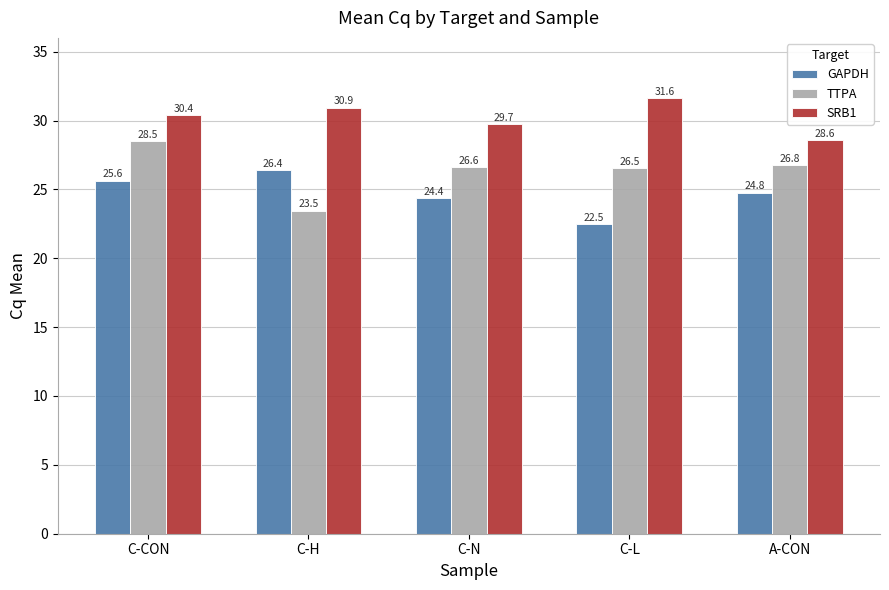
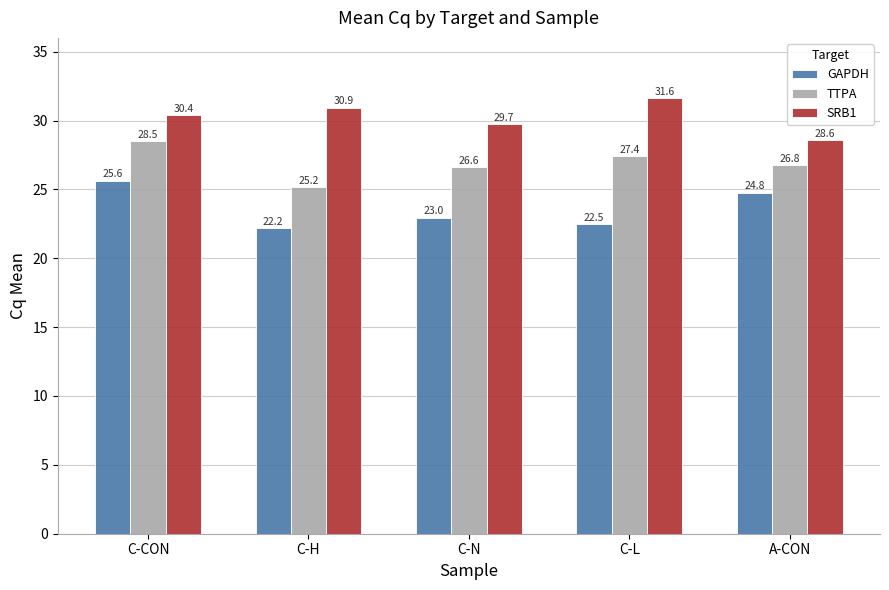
GAPDH, C-H: 26.4 -> 22.2
TTPA, C-H: 23.5 -> 25.2
GAPDH, C-N: 24.4 -> 23.0
TTPA, C-L: 26.5 -> 27.4
